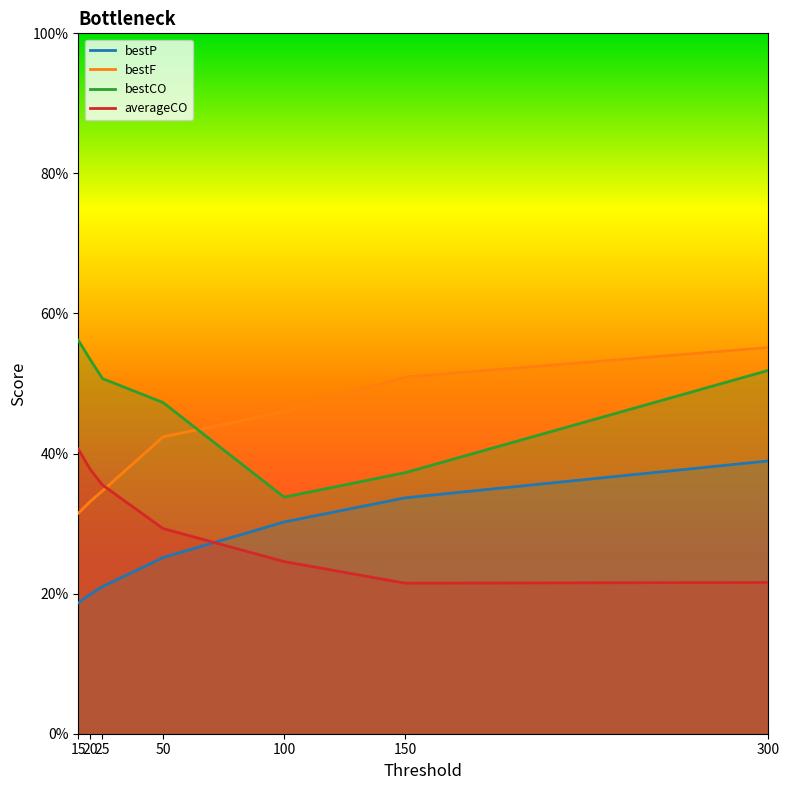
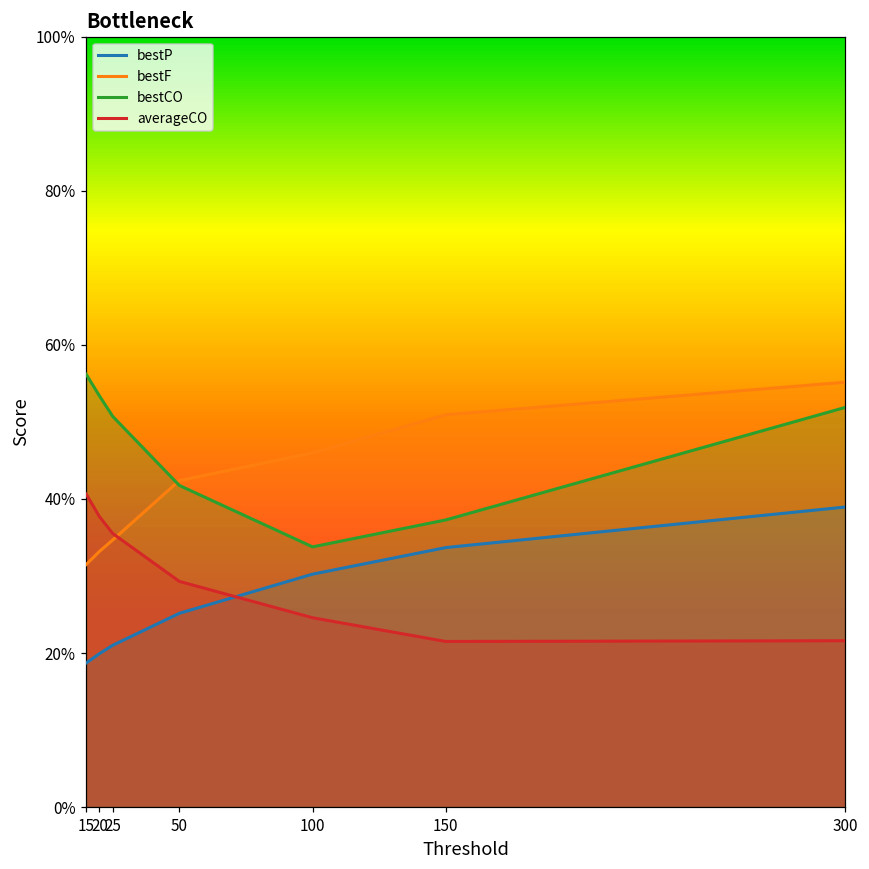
bestCO, 50: 47% -> 42%
